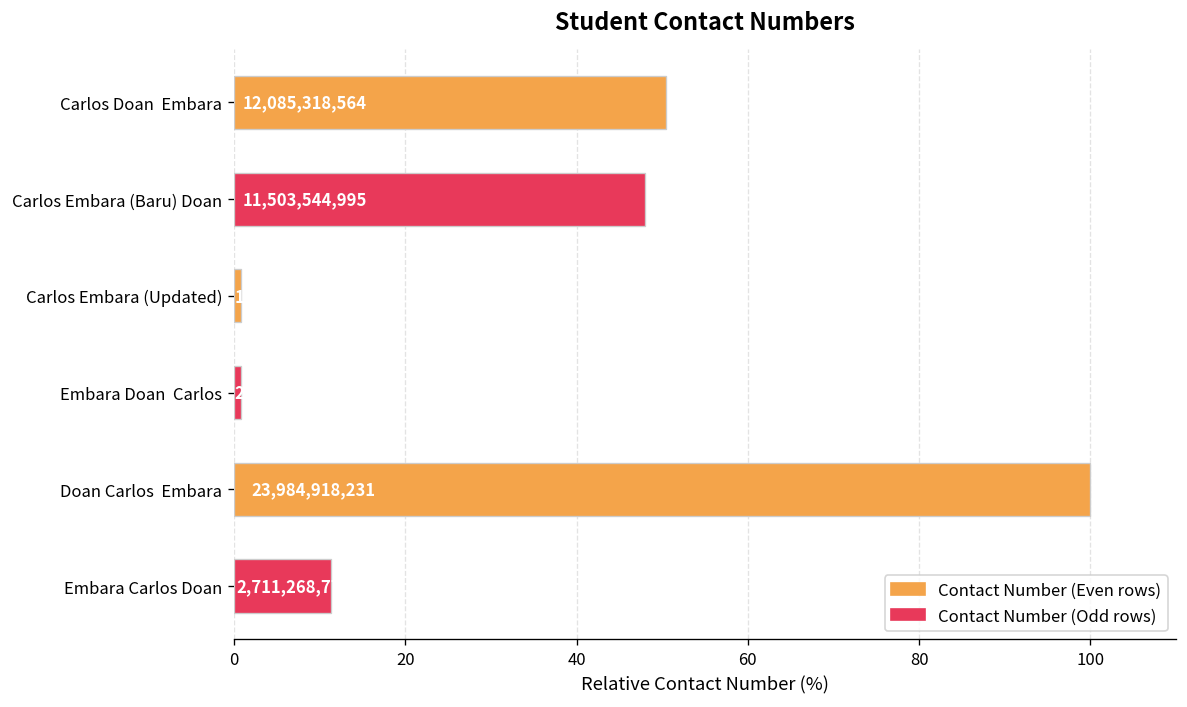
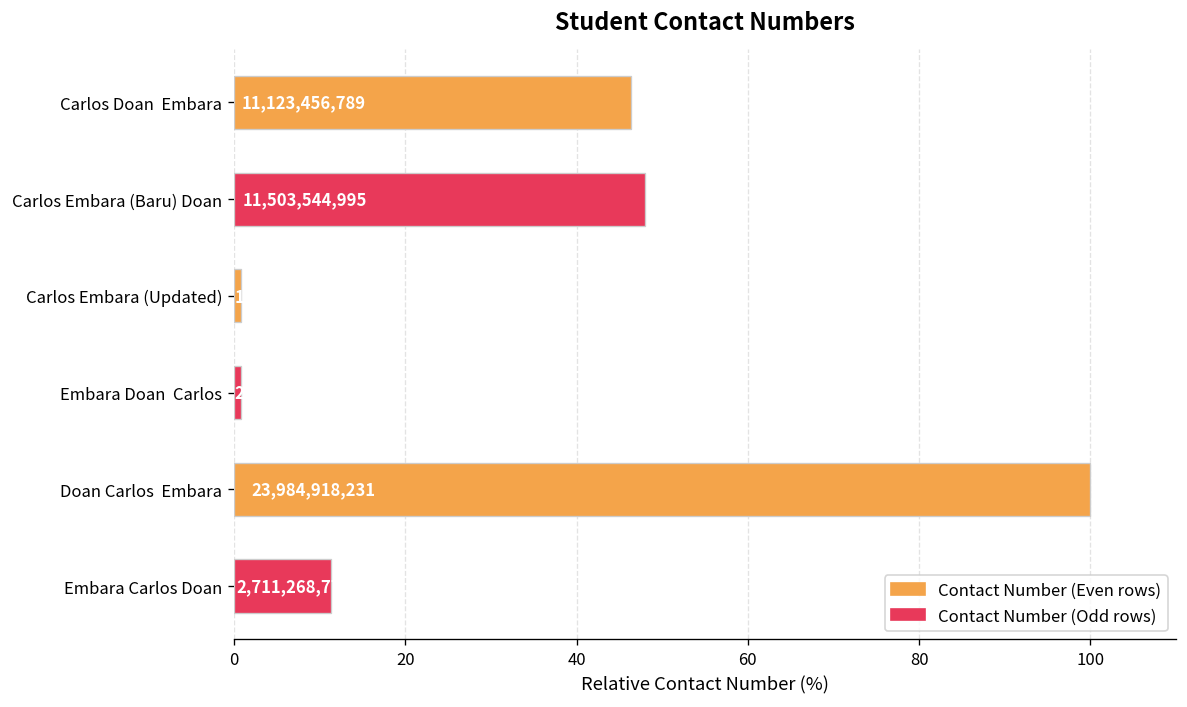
Carlos Doan Embara: 12,085,318,564 -> 11,123,456,789
